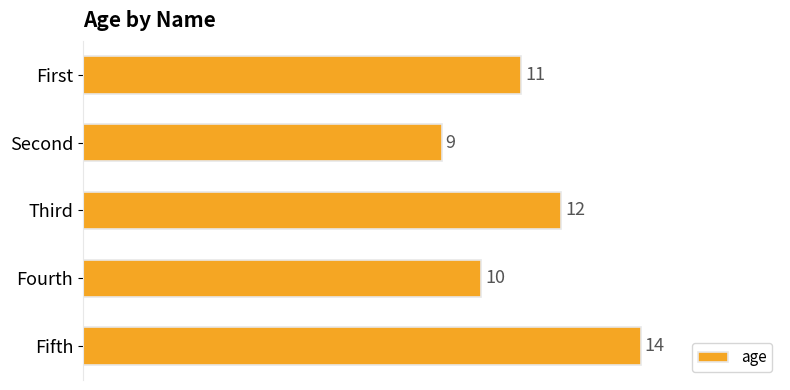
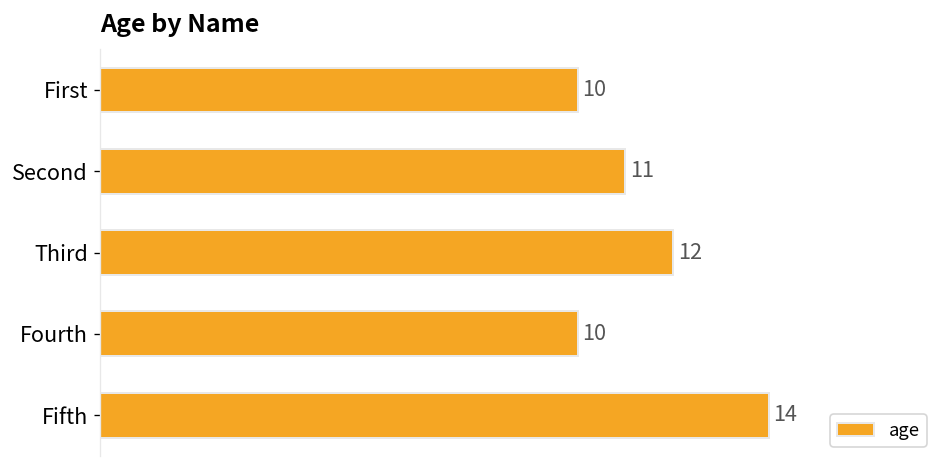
First: 11 -> 10
Second: 9 -> 11
